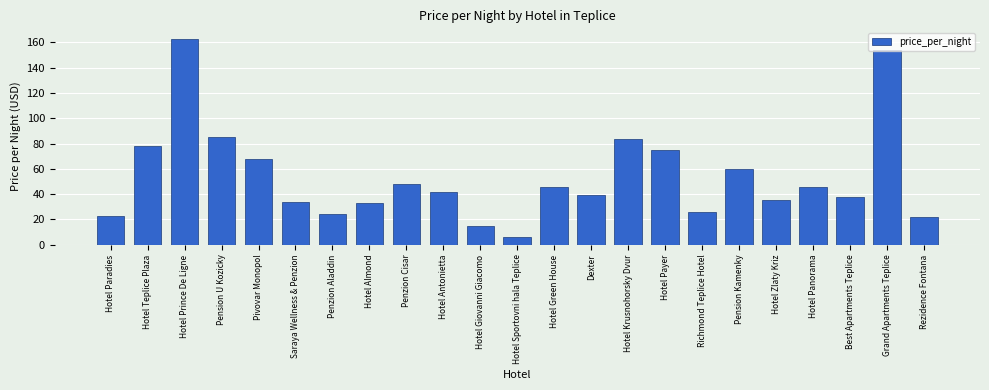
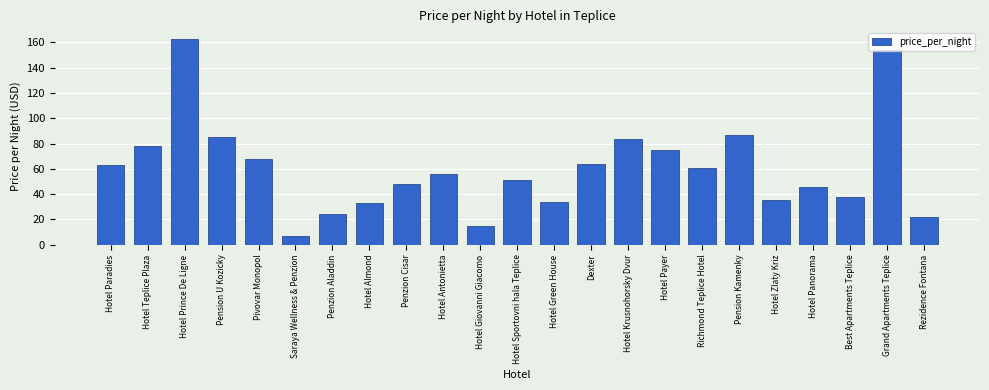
Hotel Paradies: 23 -> 63
Saraya Wellness & Penzion: 34 -> 7
Hotel Antonietta: 42 -> 56
Hotel Sportovni hala Teplice: 6 -> 51
Hotel Green House: 46 -> 34
Dexter: 39 -> 64
Richmond Teplice Hotel: 26 -> 61
Pension Kamenky: 60 -> 87
